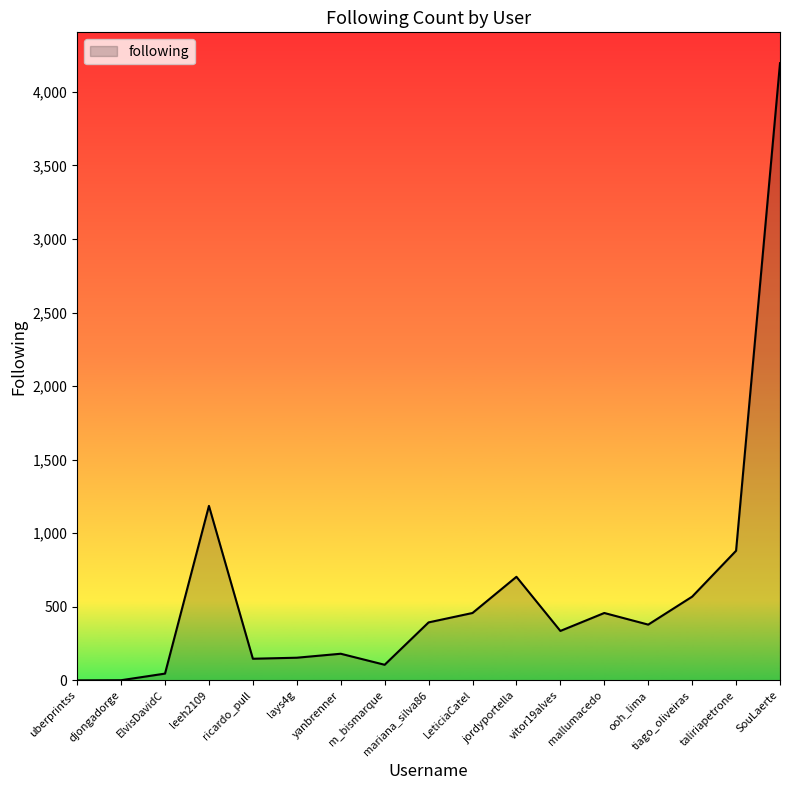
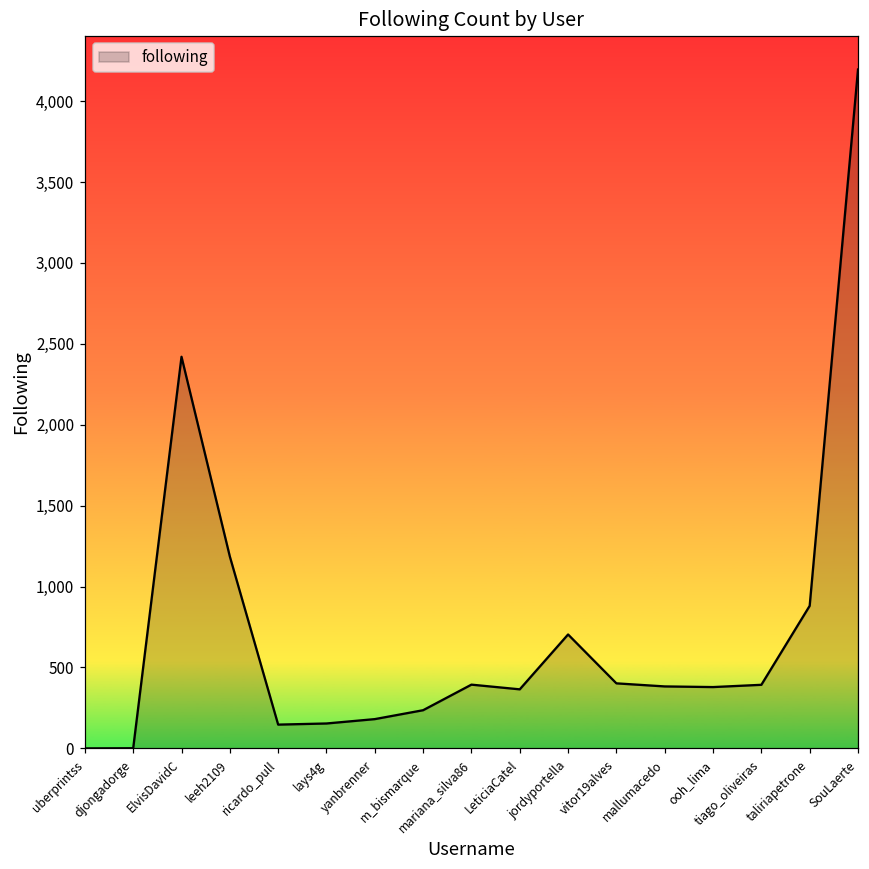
ElvisDavidC: 50 -> 2,420
m_bismarque: 110 -> 240
LeticiaCatel: 460 -> 370
vitor19alves: 340 -> 400
mallumacedo: 460 -> 380
tiago_oliveiras: 570 -> 390
